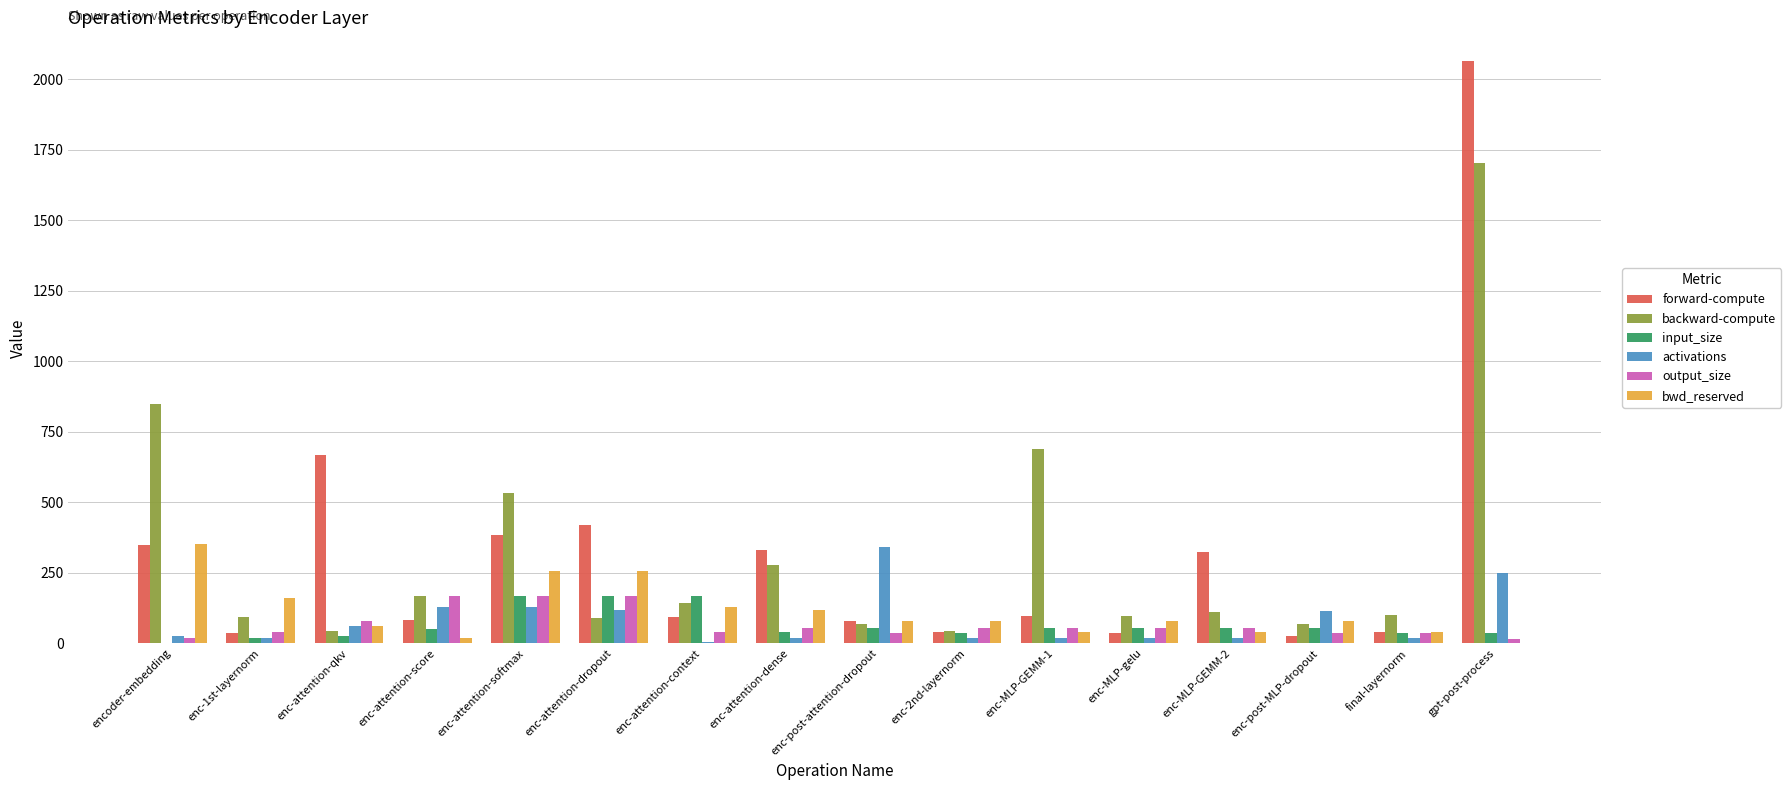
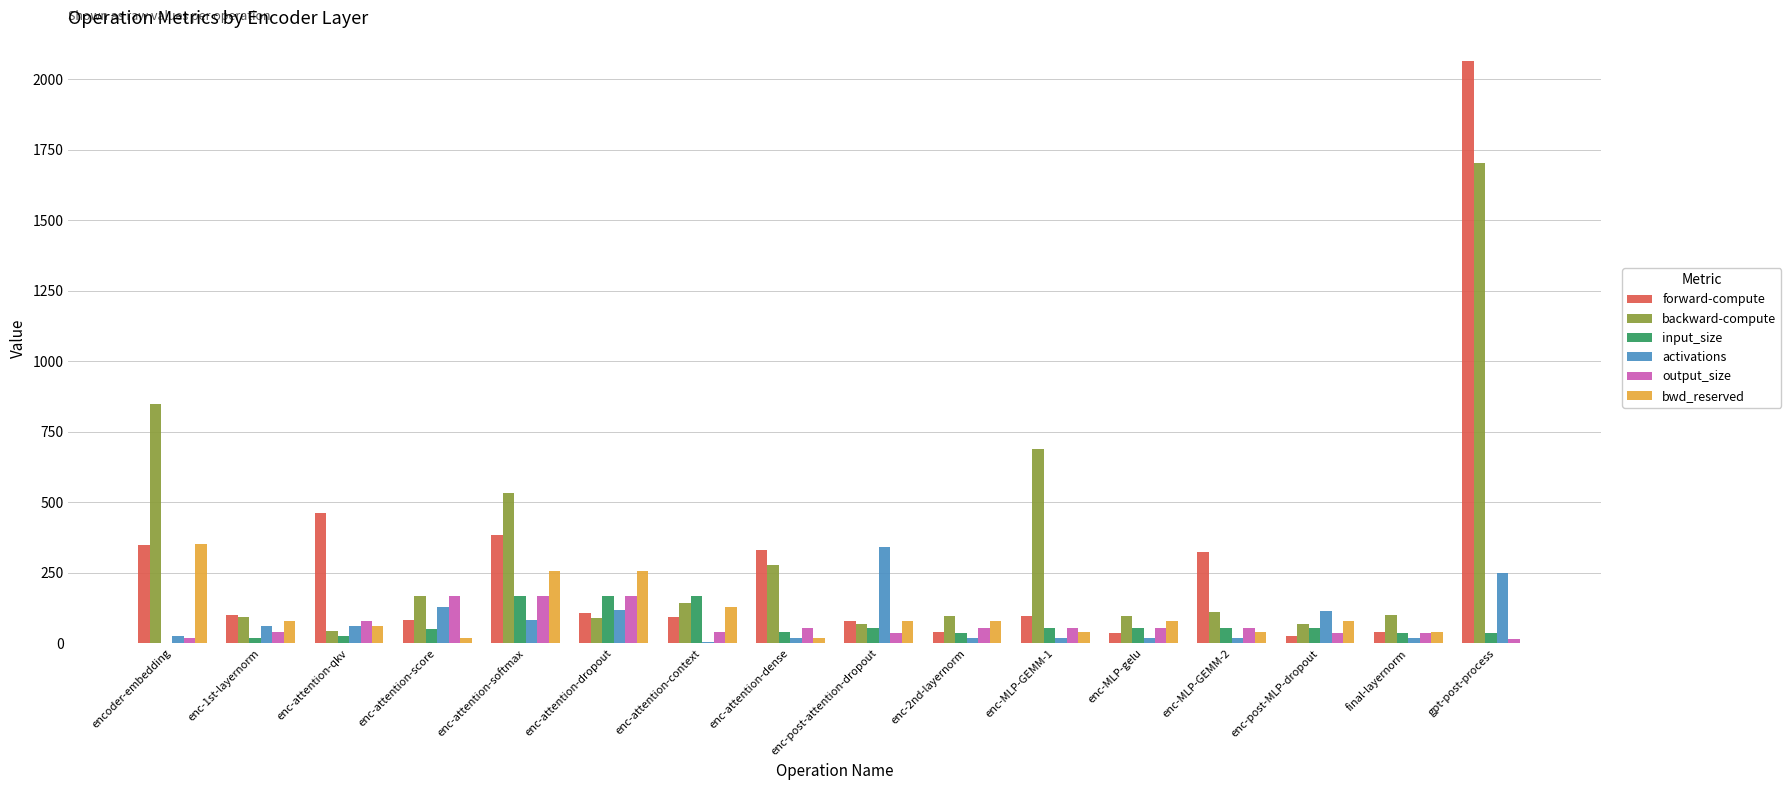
forward-compute, enc-1st-layernorm: 40 -> 100
activations, enc-1st-layernorm: 20 -> 60
bwd_reserved, enc-1st-layernorm: 160 -> 80
forward-compute, enc-attention-qkv: 670 -> 460
activations, enc-attention-softmax: 130 -> 80
forward-compute, enc-attention-dropout: 420 -> 110
bwd_reserved, enc-attention-dense: 120 -> 20
backward-compute, enc-2nd-layernorm: 40 -> 100
